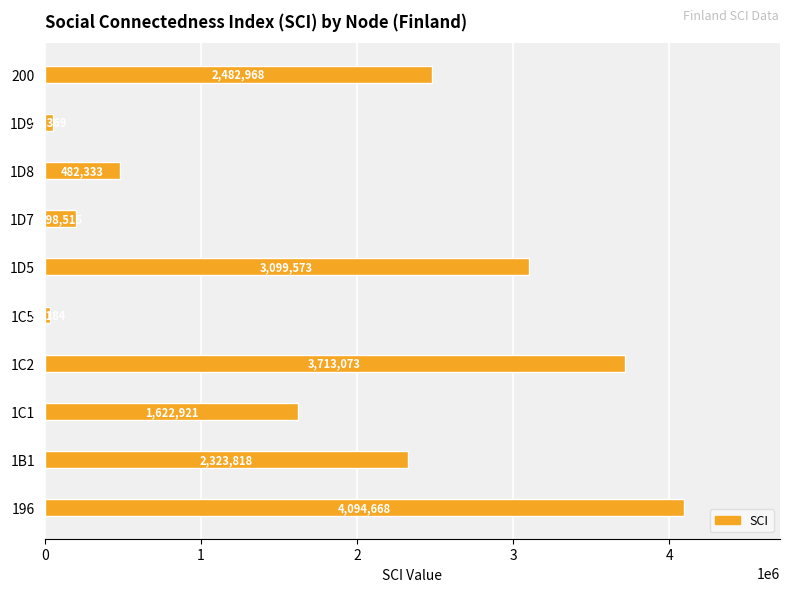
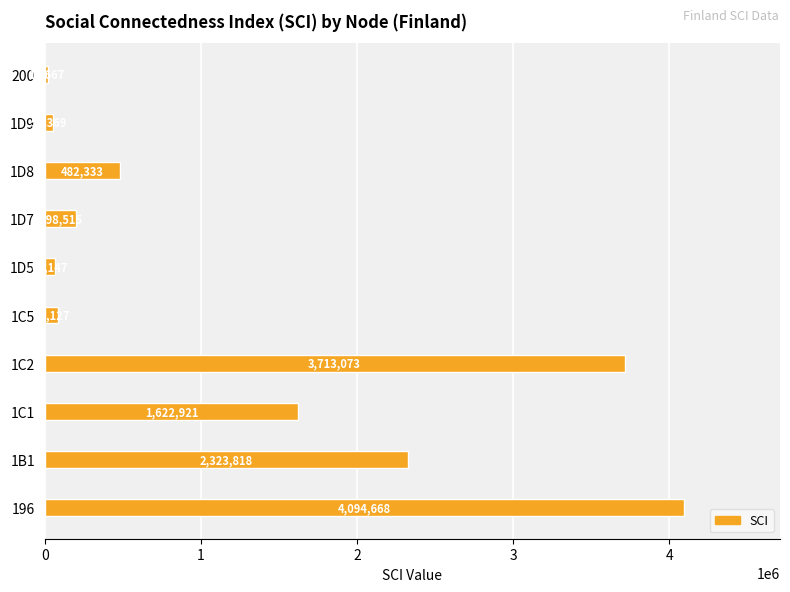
200: 2480000 -> 20000
1D5: 3100000 -> 70000
1C5: 40000 -> 90000
